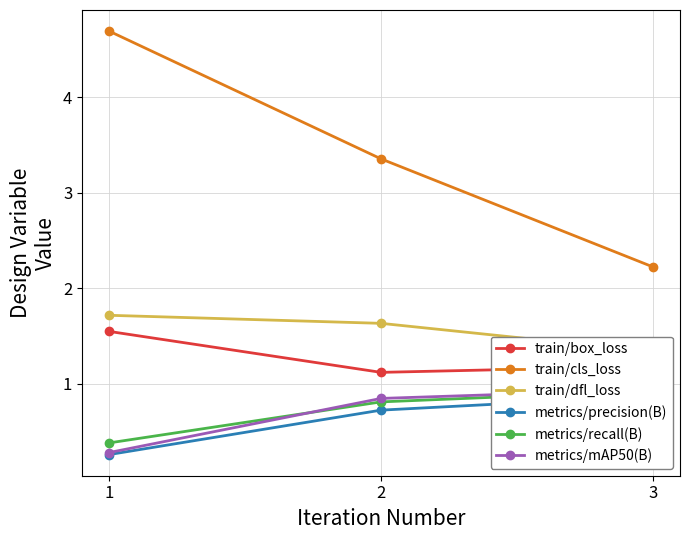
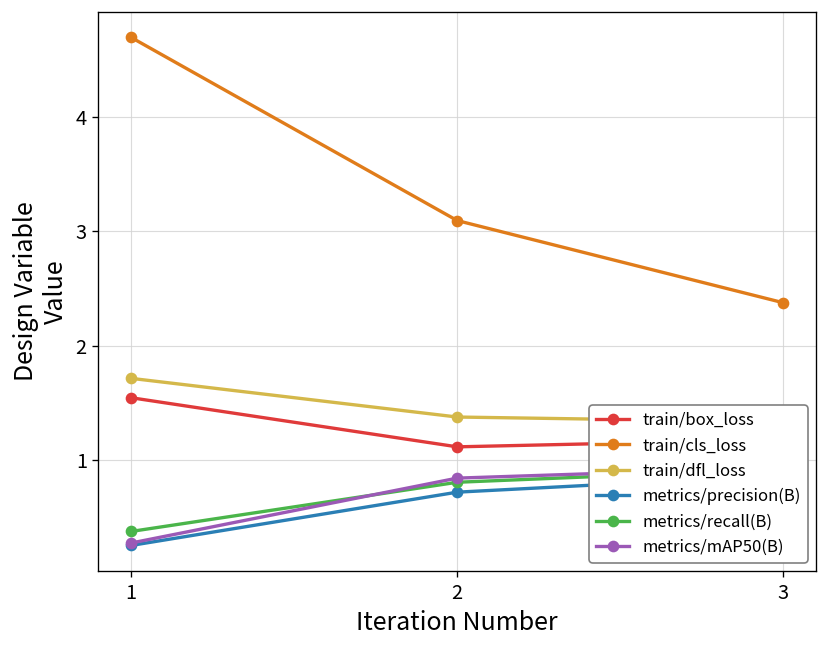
train/cls_loss, 2: 3.4 -> 3.1
train/dfl_loss, 2: 1.6 -> 1.4
train/cls_loss, 3: 2.2 -> 2.4
